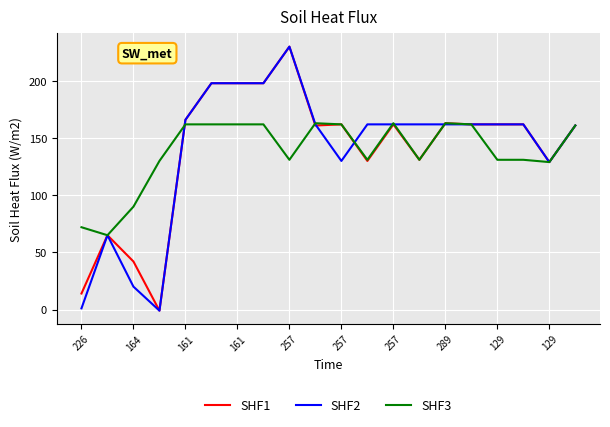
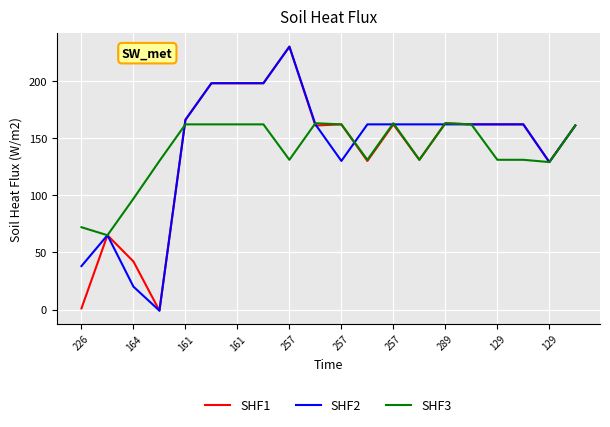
SHF1, 226: 14 -> 1
SHF2, 226: 1 -> 38
SHF3, 164: 90 -> 97
